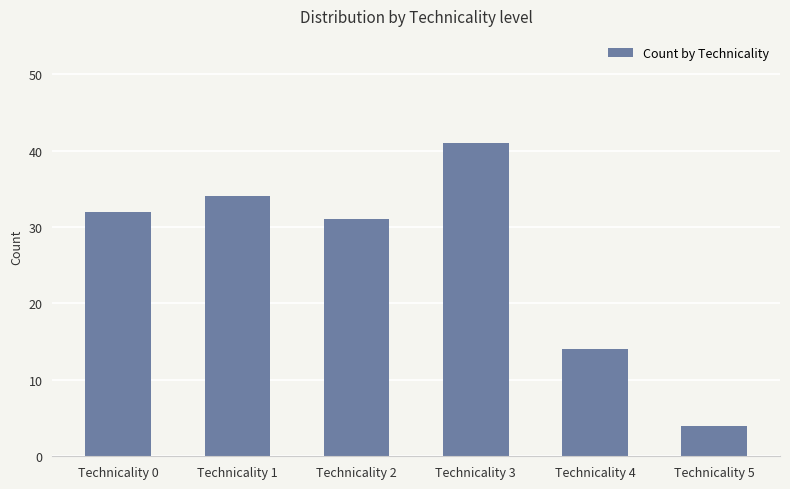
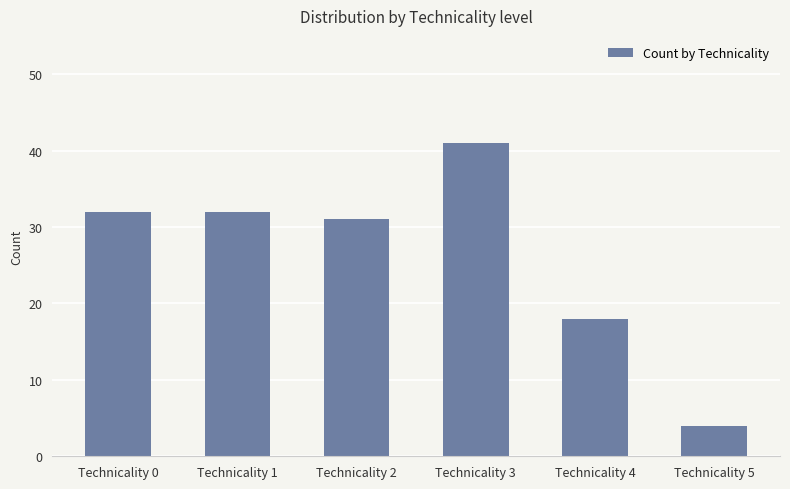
Technicality 1: 34 -> 32
Technicality 4: 14 -> 18
